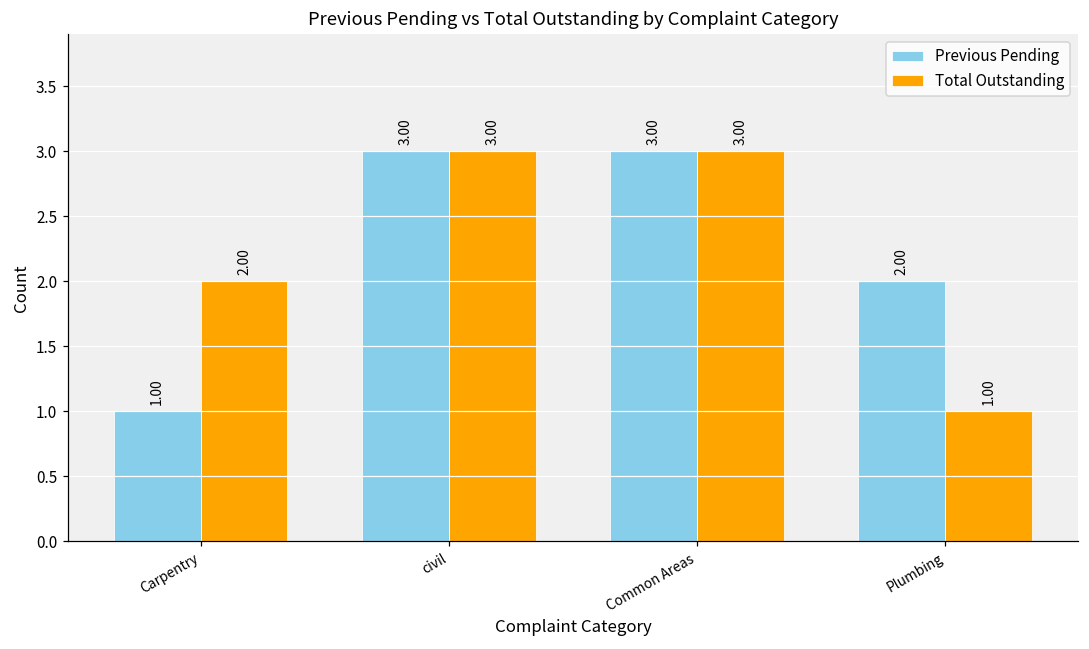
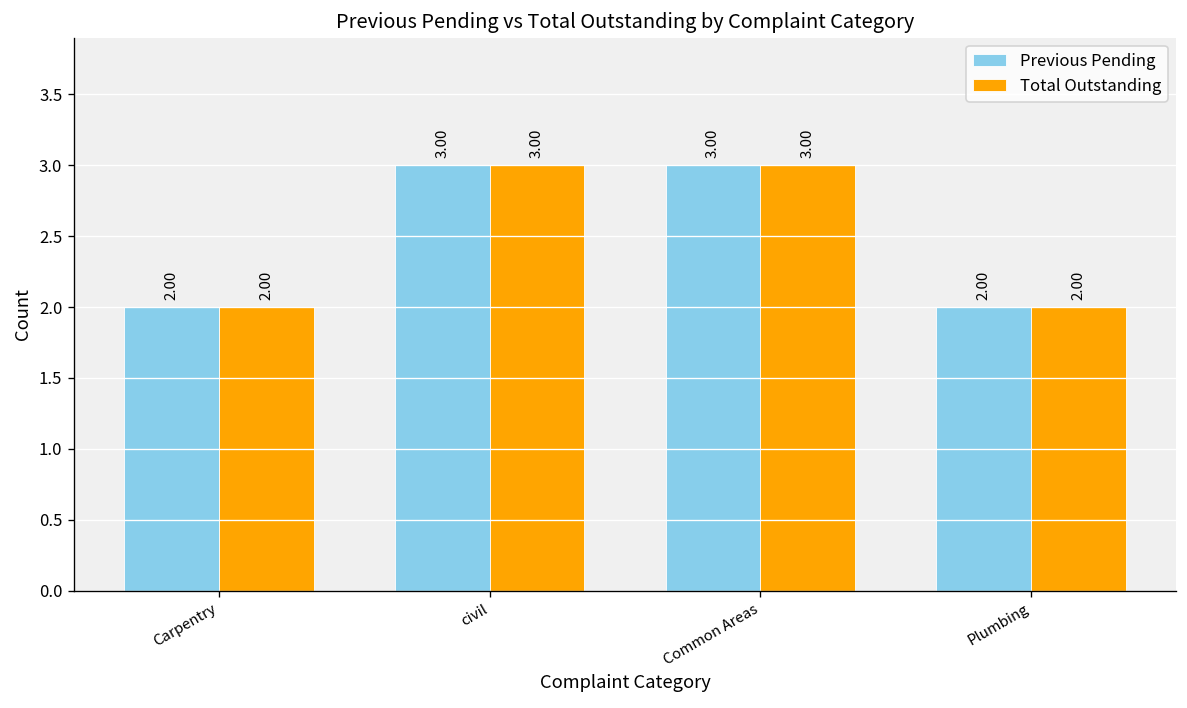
Previous Pending, Carpentry: 1.00 -> 2.00
Total Outstanding, Plumbing: 1.00 -> 2.00
